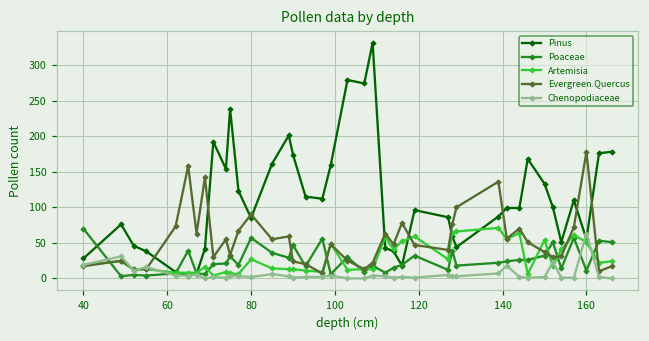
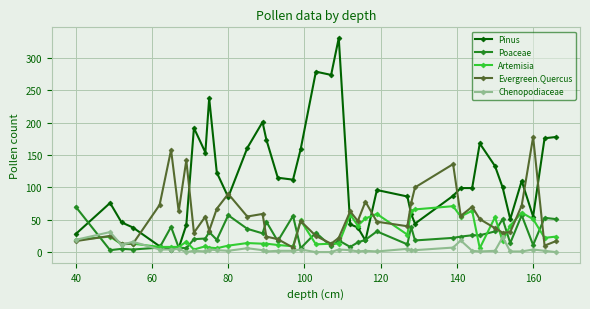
Artemisia, 80: 30 -> 10
Chenopodiaceae, 160: 60 -> 0
